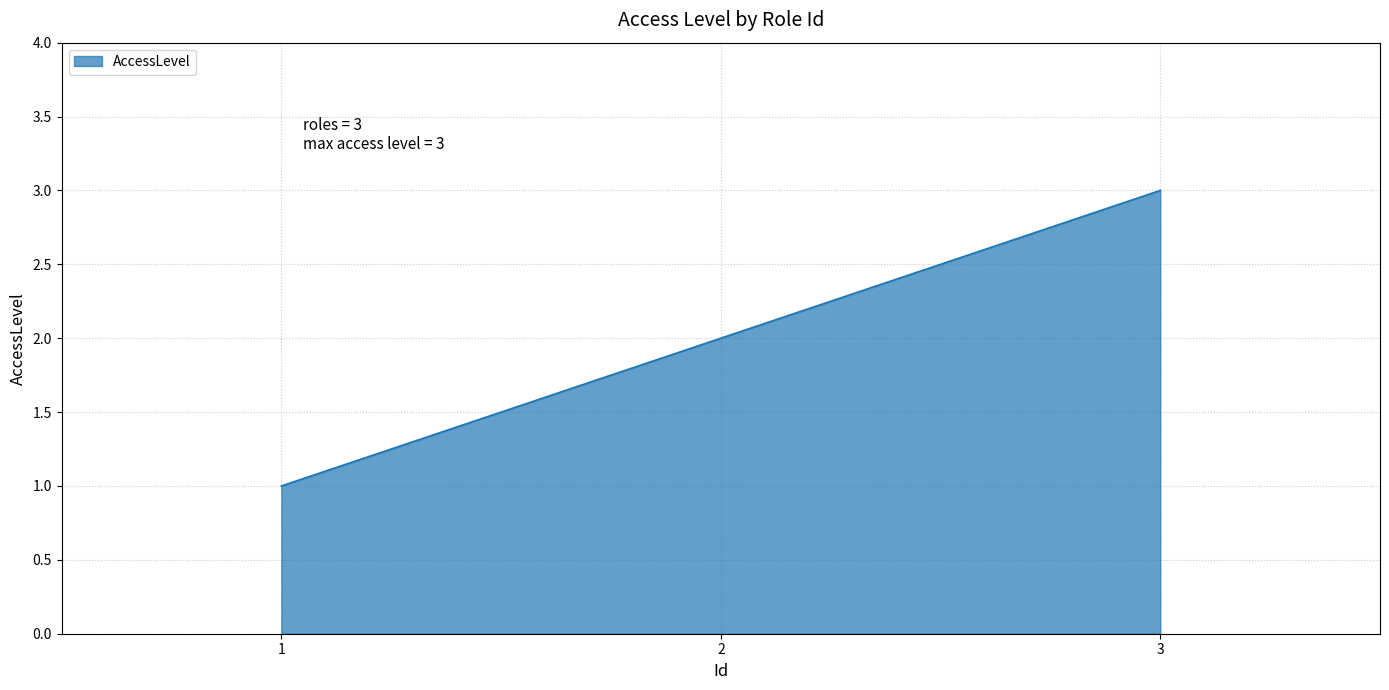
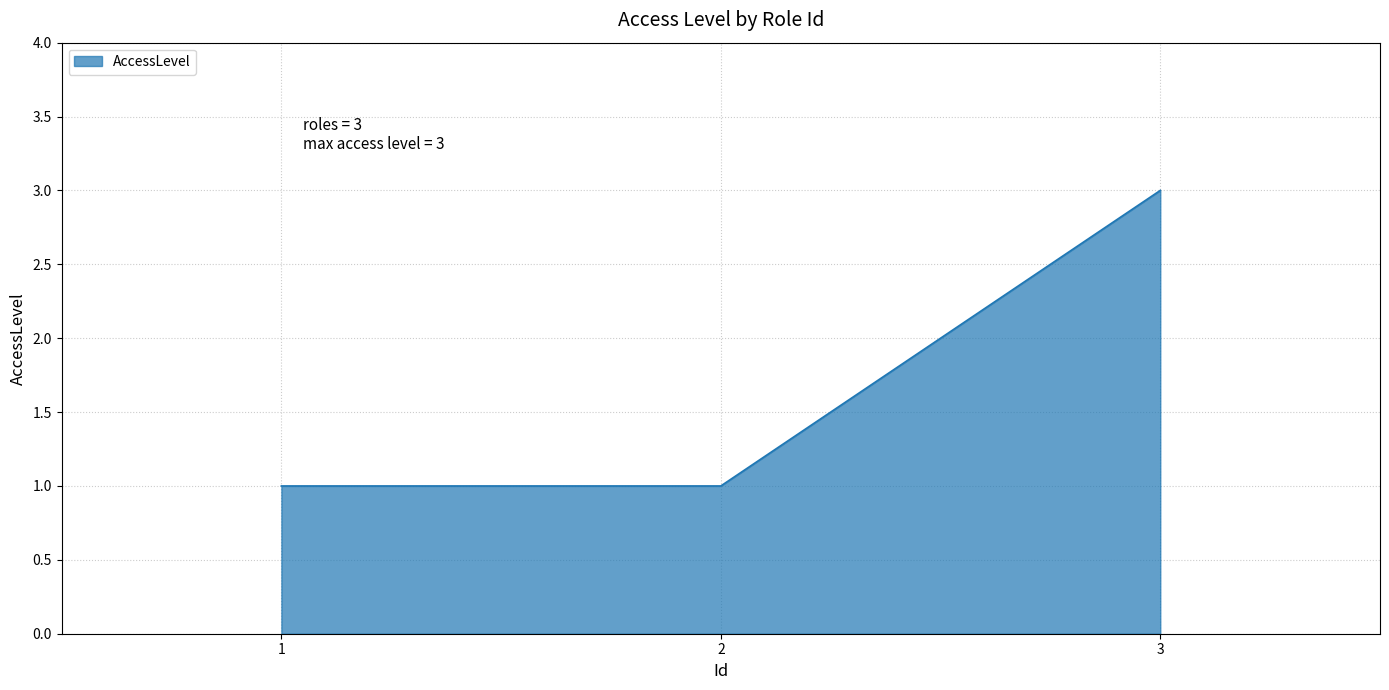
2: 2 -> 1
